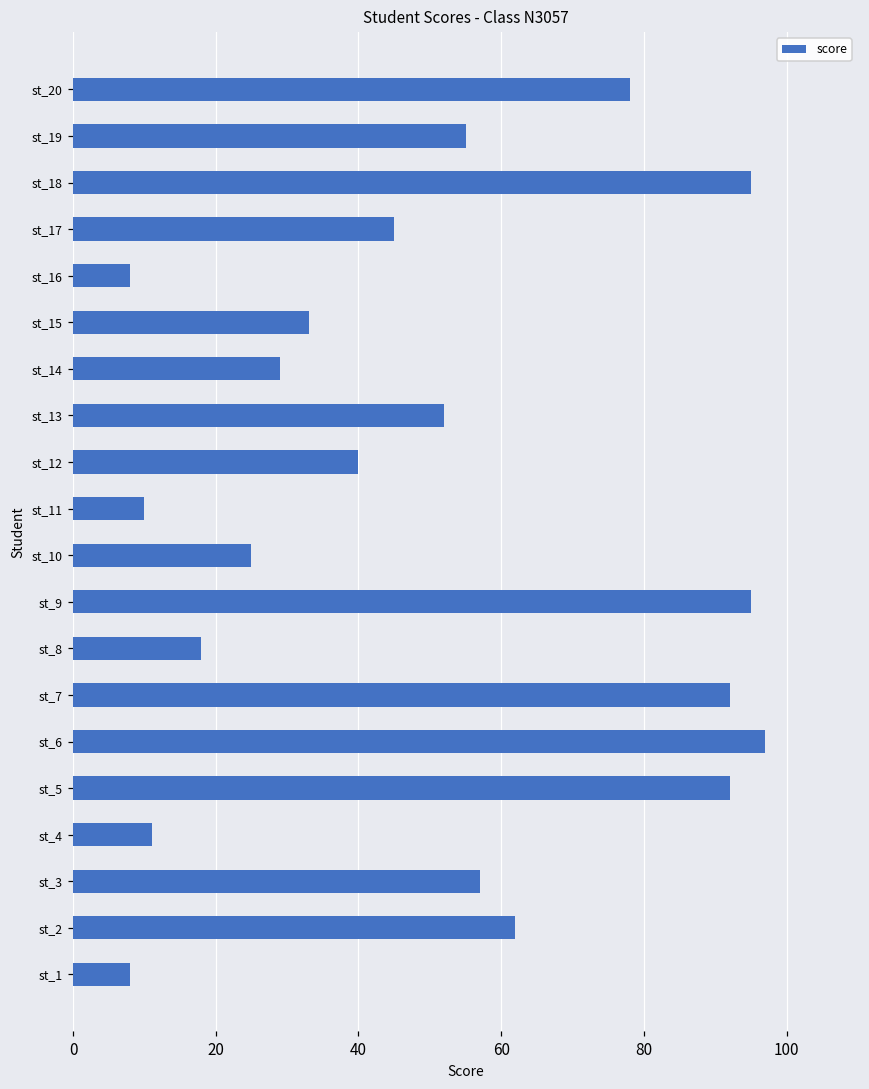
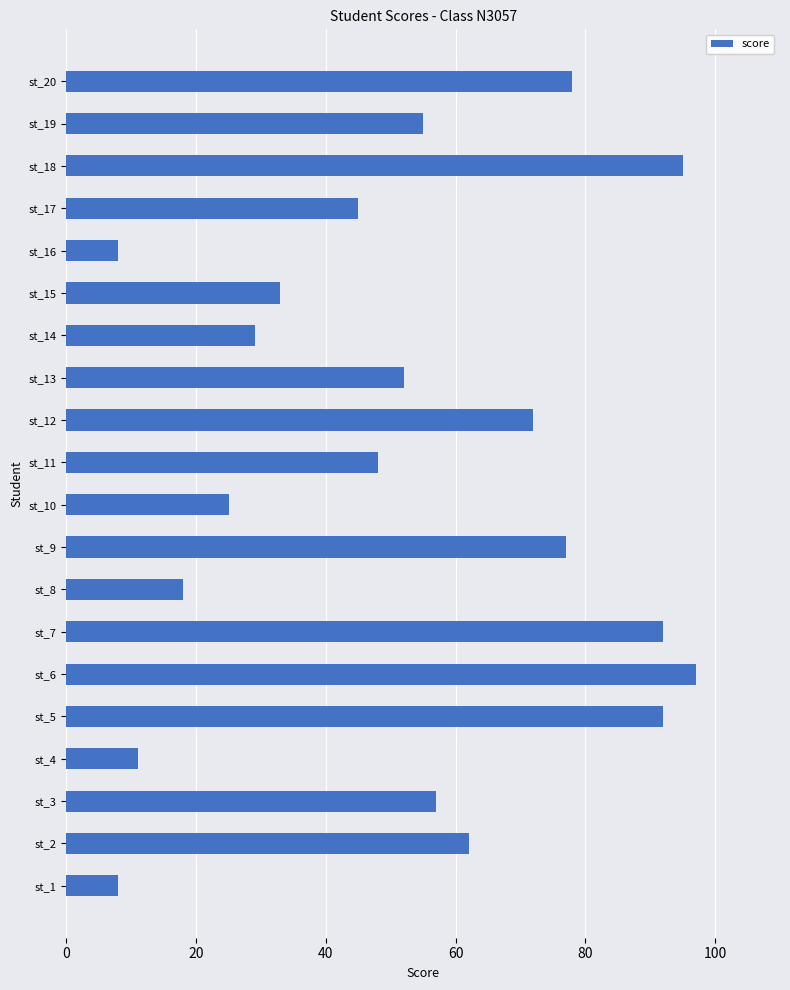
st_12: 40 -> 72
st_11: 10 -> 48
st_9: 95 -> 77
